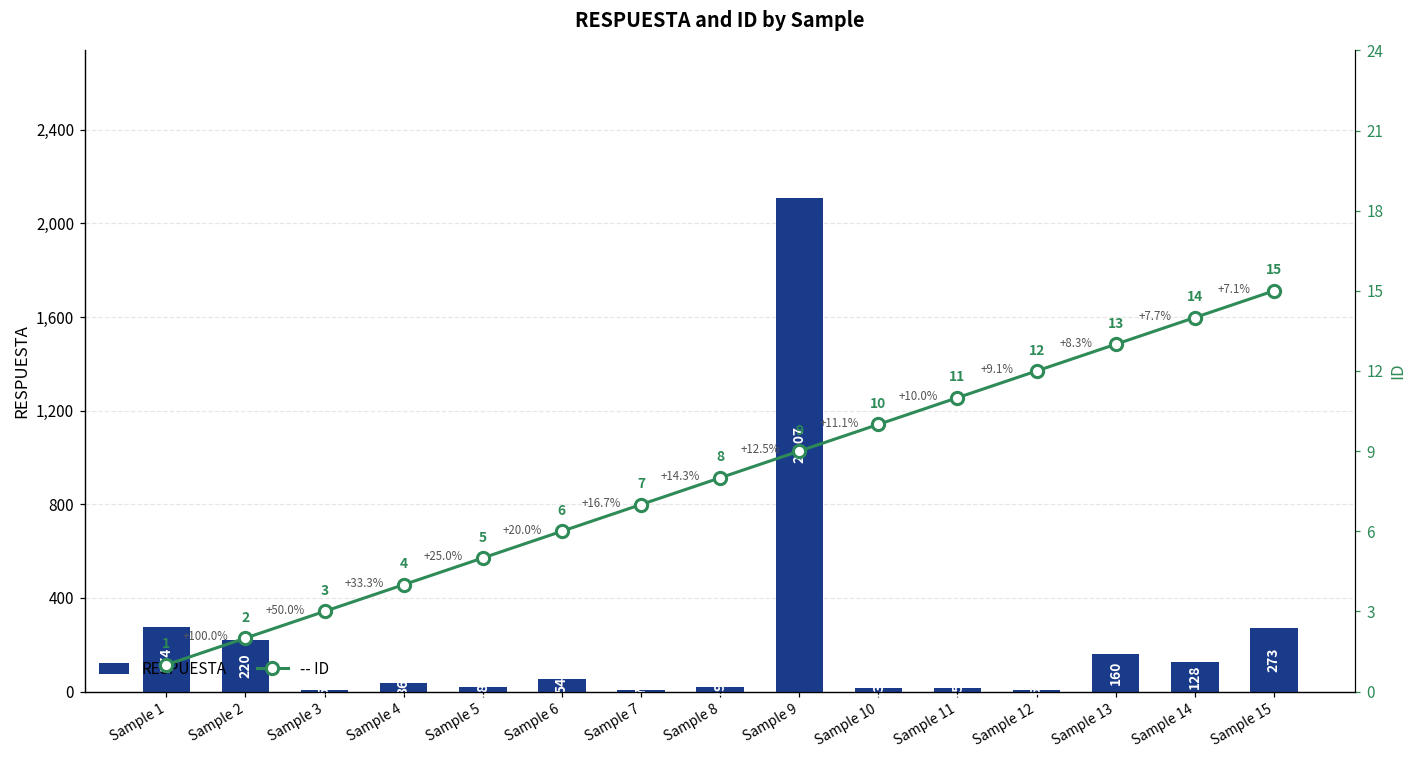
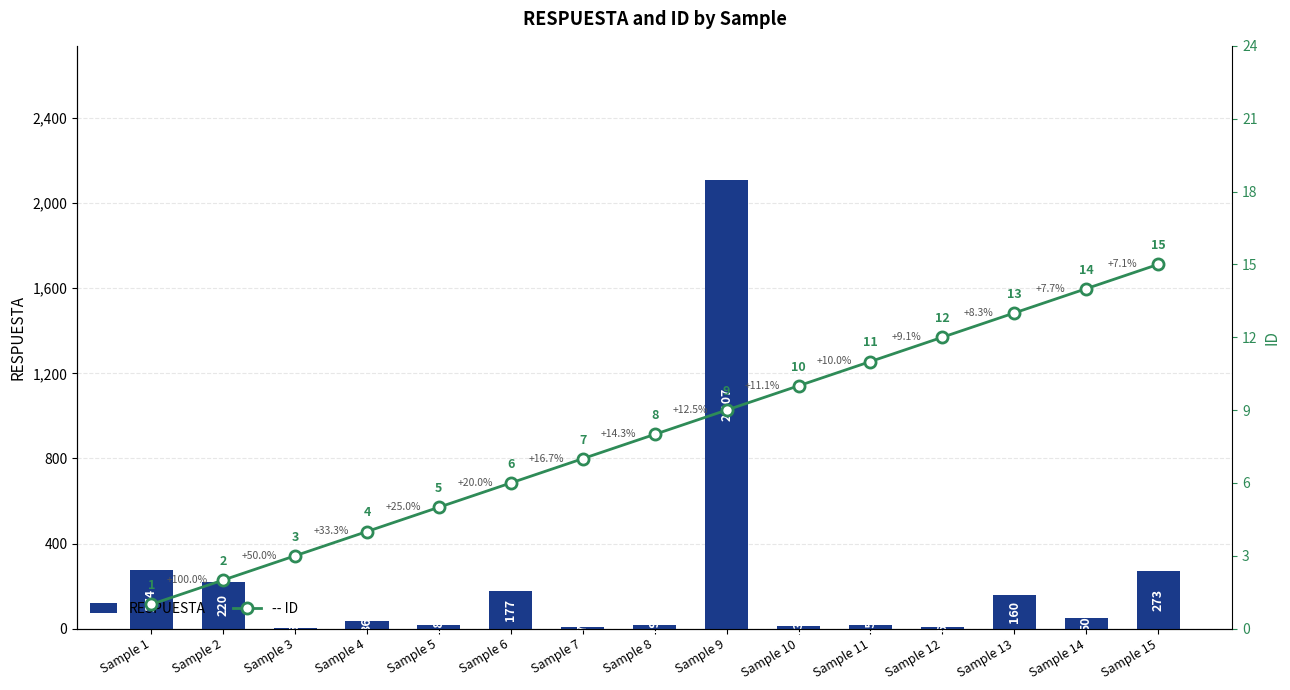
RESPUESTA, Sample 6: 54 -> 177
RESPUESTA, Sample 14: 128 -> 50
